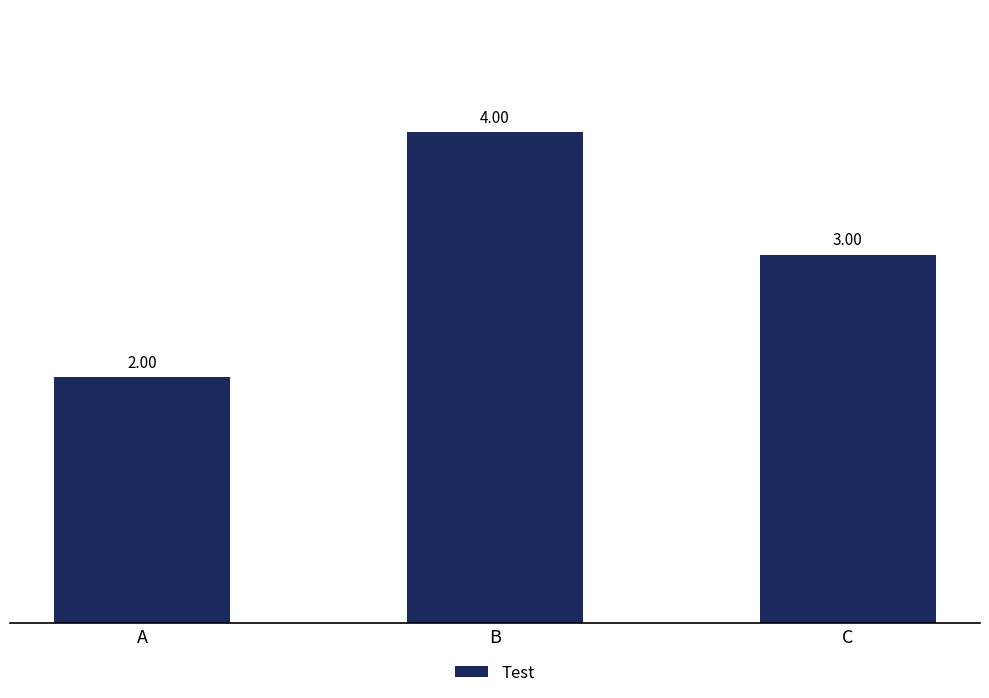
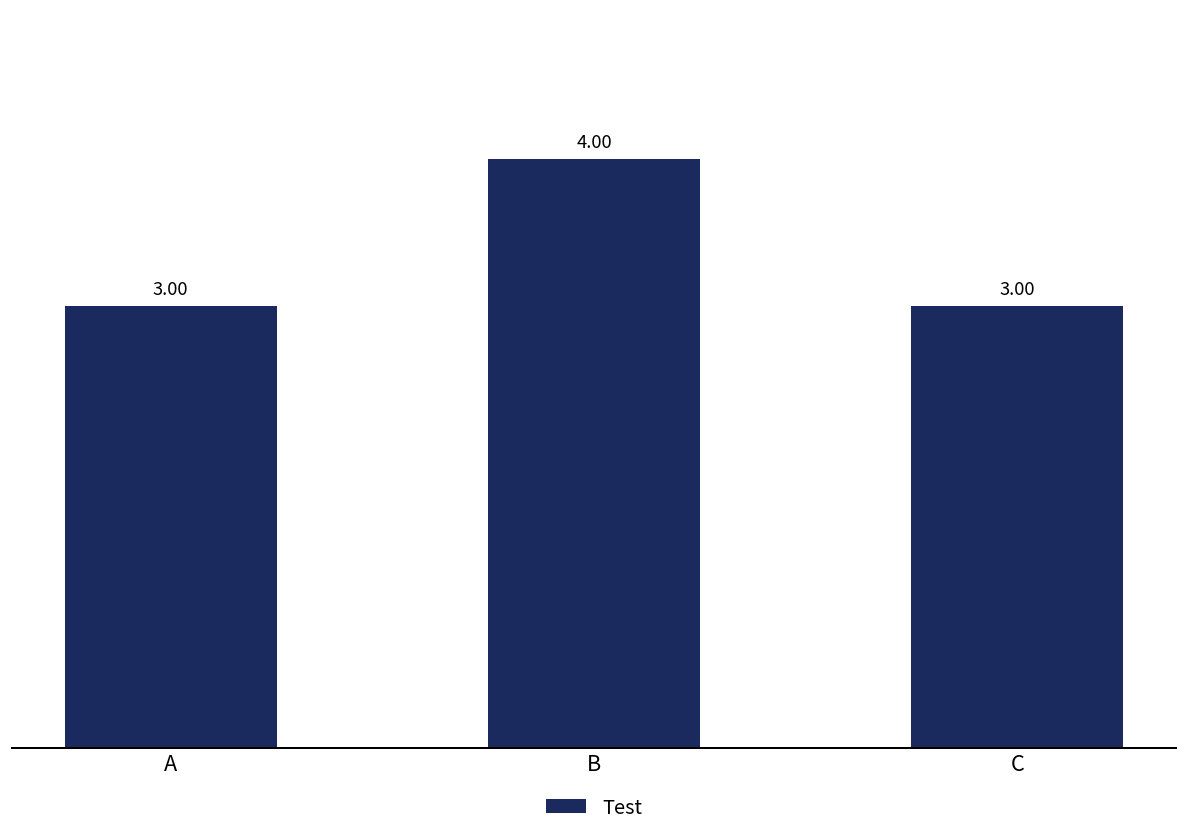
A: 2.00 -> 3.00
